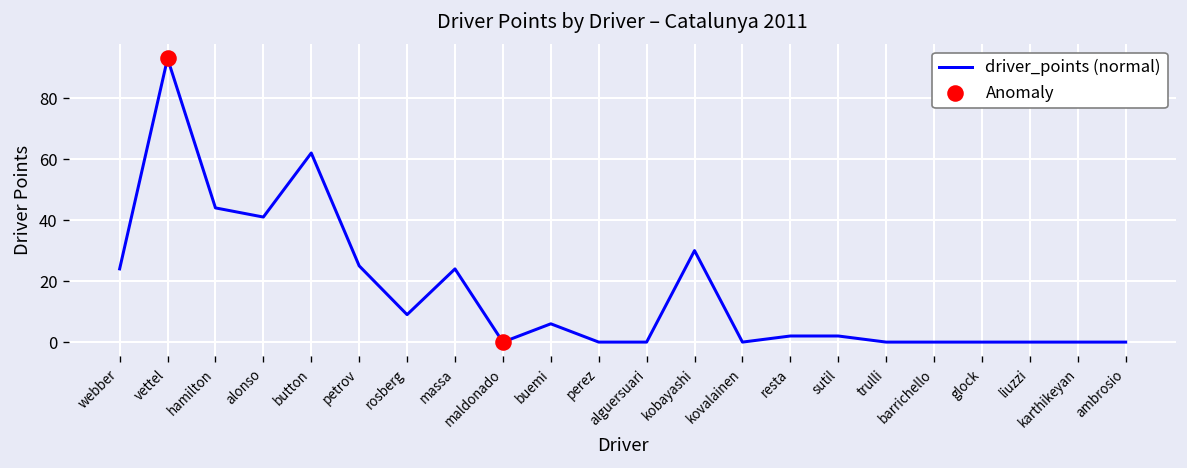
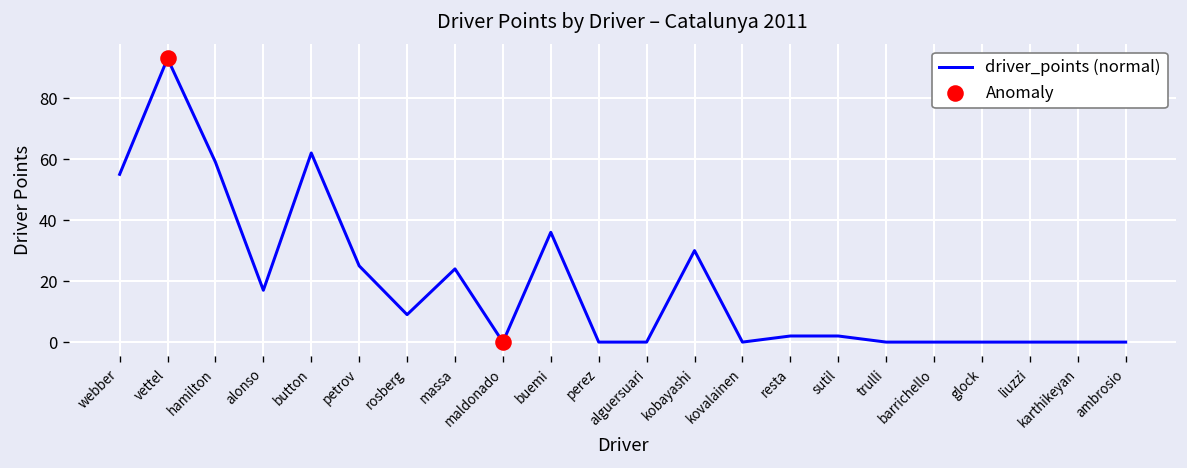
driver_points (normal), webber: 24 -> 55
driver_points (normal), hamilton: 44 -> 59
driver_points (normal), alonso: 41 -> 17
driver_points (normal), buemi: 6 -> 36
